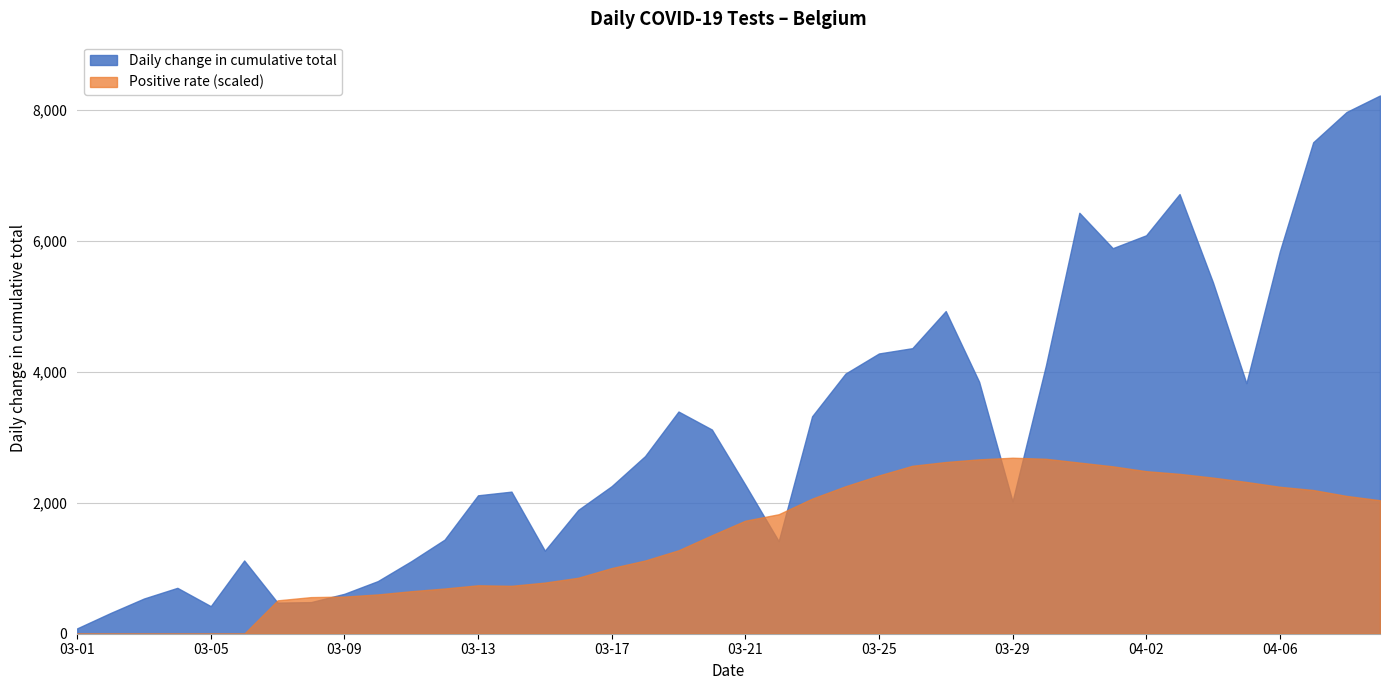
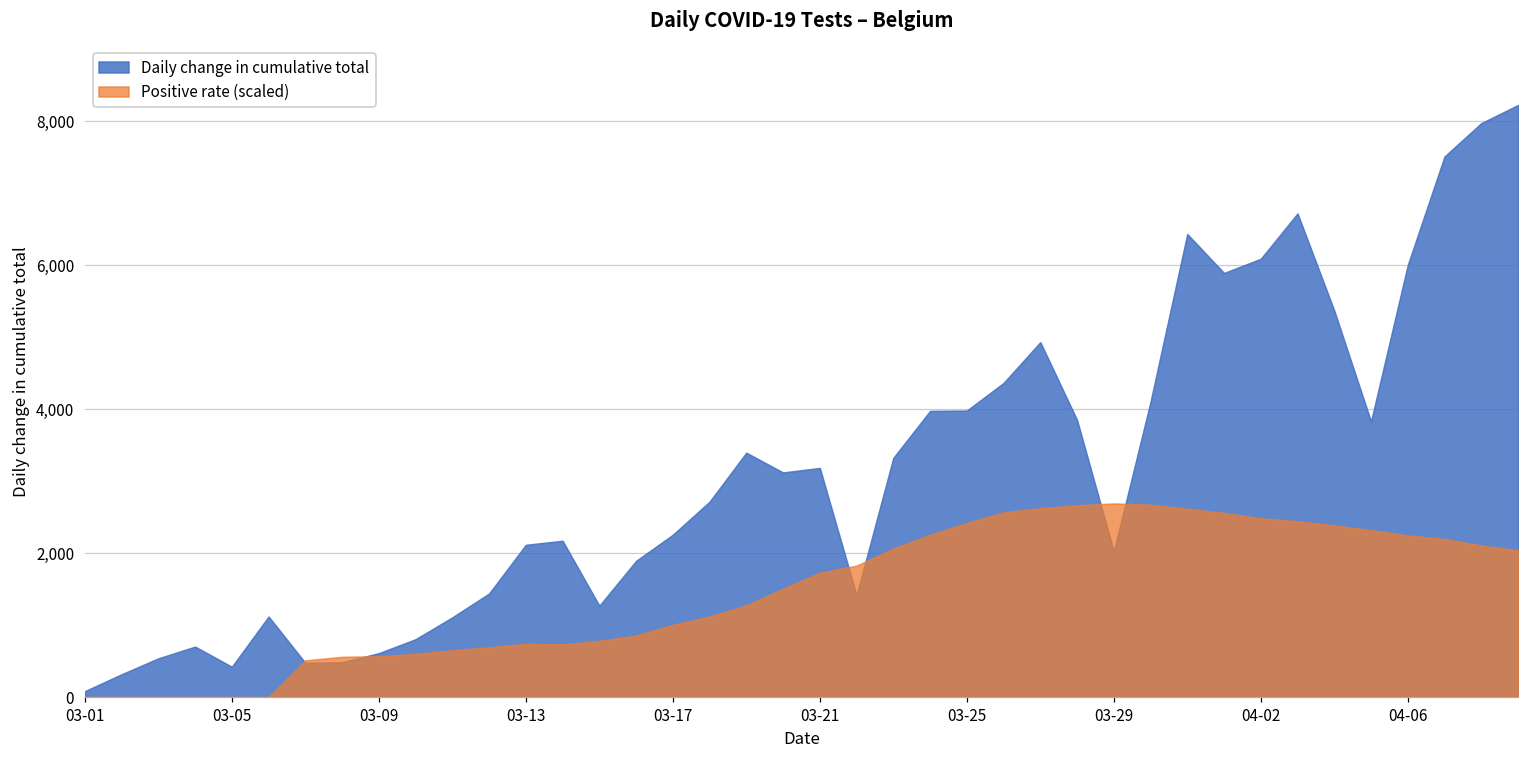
Daily change in cumulative total, 03-21: 2,300 -> 3,200
Daily change in cumulative total, 03-25: 4,300 -> 4,000
Daily change in cumulative total, 04-06: 5,800 -> 6,000
